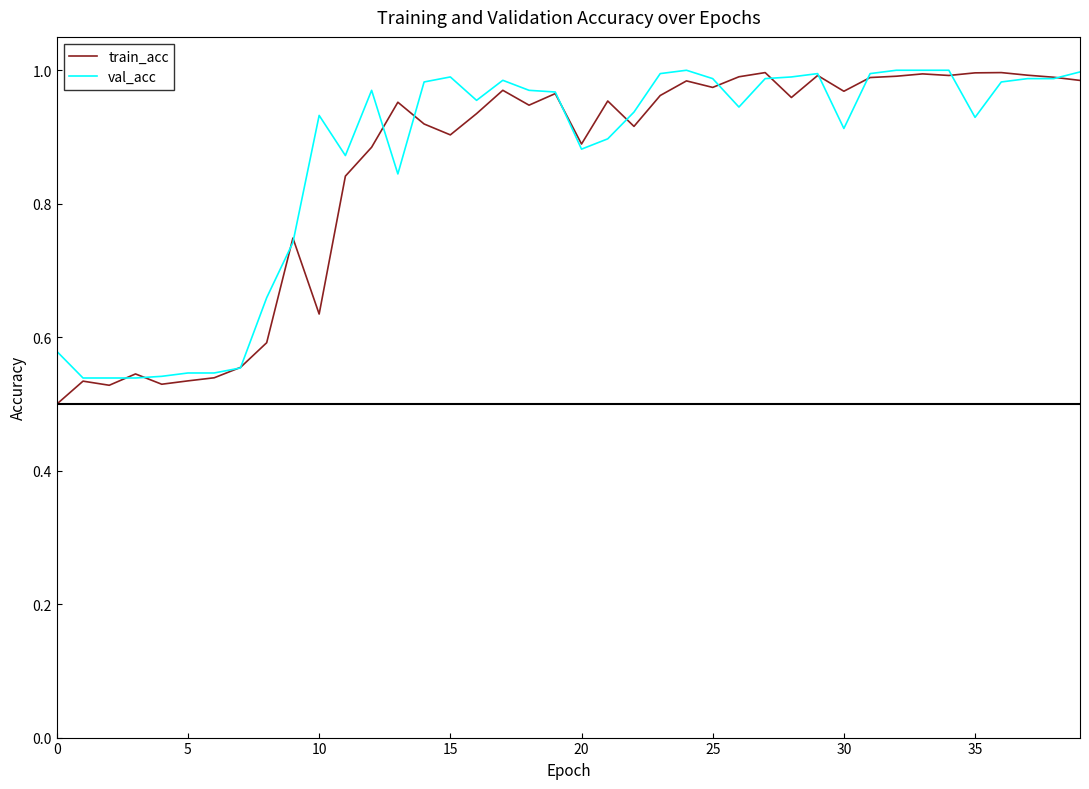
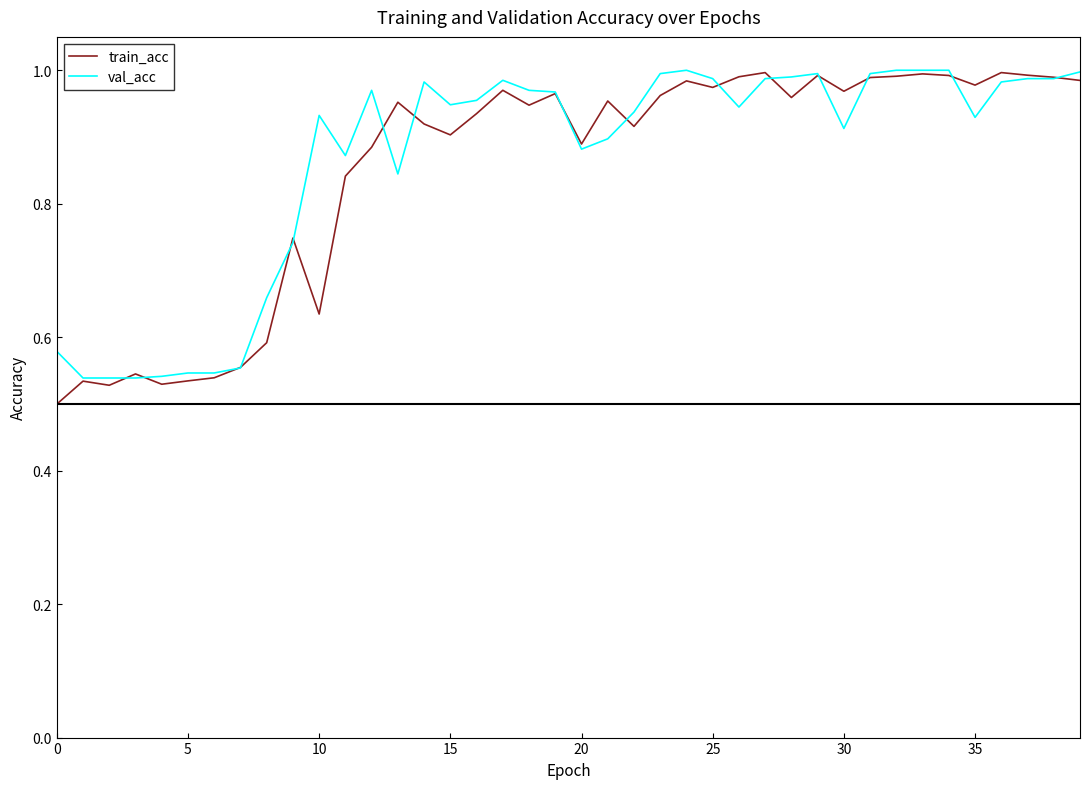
val_acc, 15: 0.99 -> 0.95
train_acc, 35: 1.00 -> 0.98
